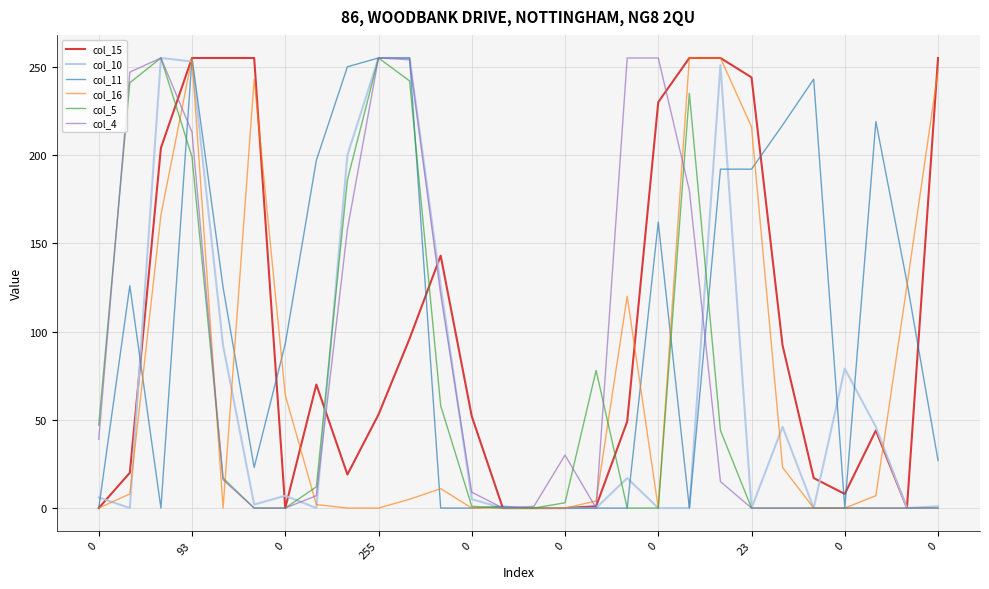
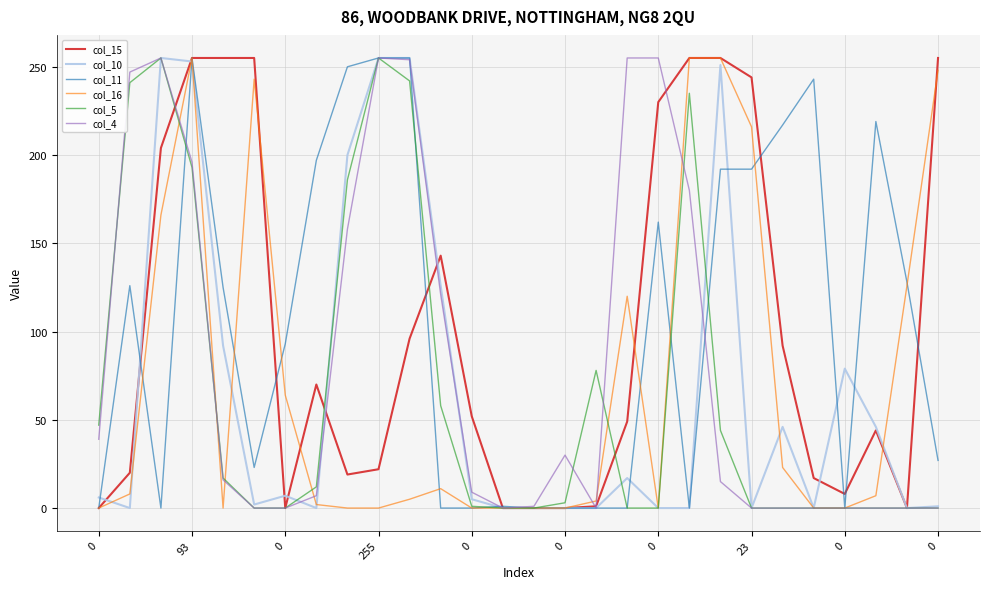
col_5, 93: 199 -> 193
col_4, 93: 213 -> 196
col_15, 255: 53 -> 22
